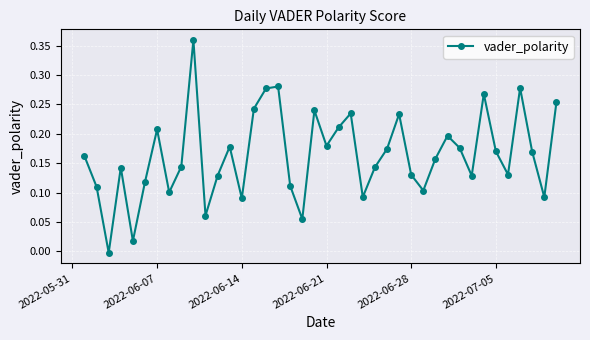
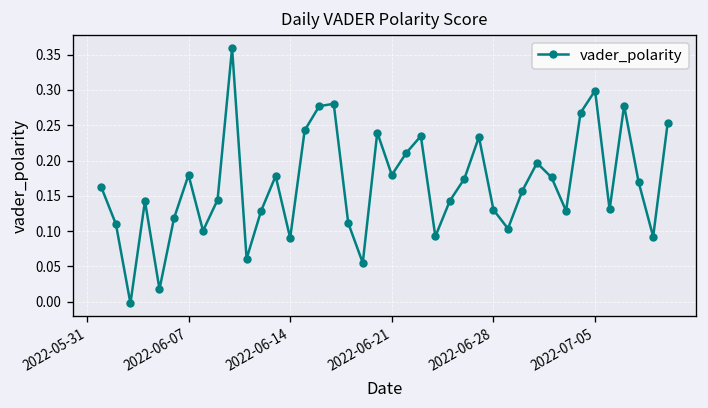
2022-06-07: 0.21 -> 0.18
2022-07-05: 0.17 -> 0.30
